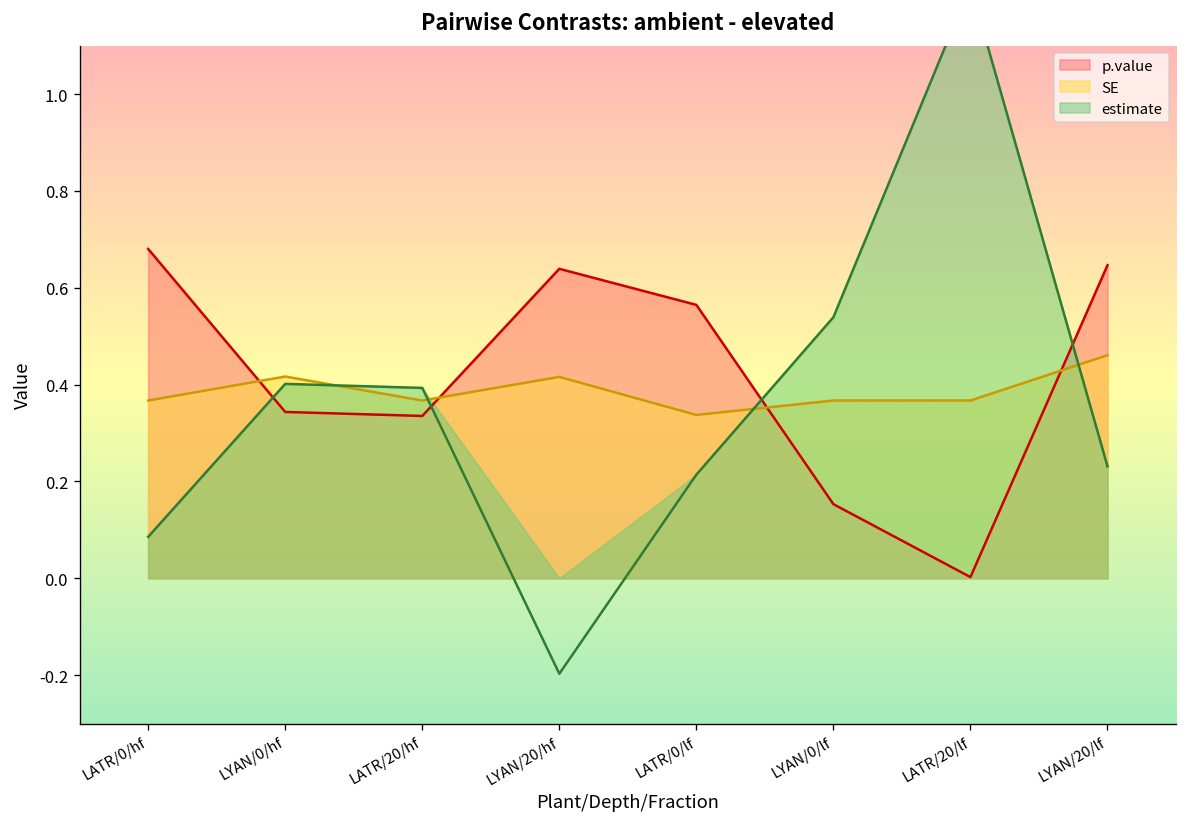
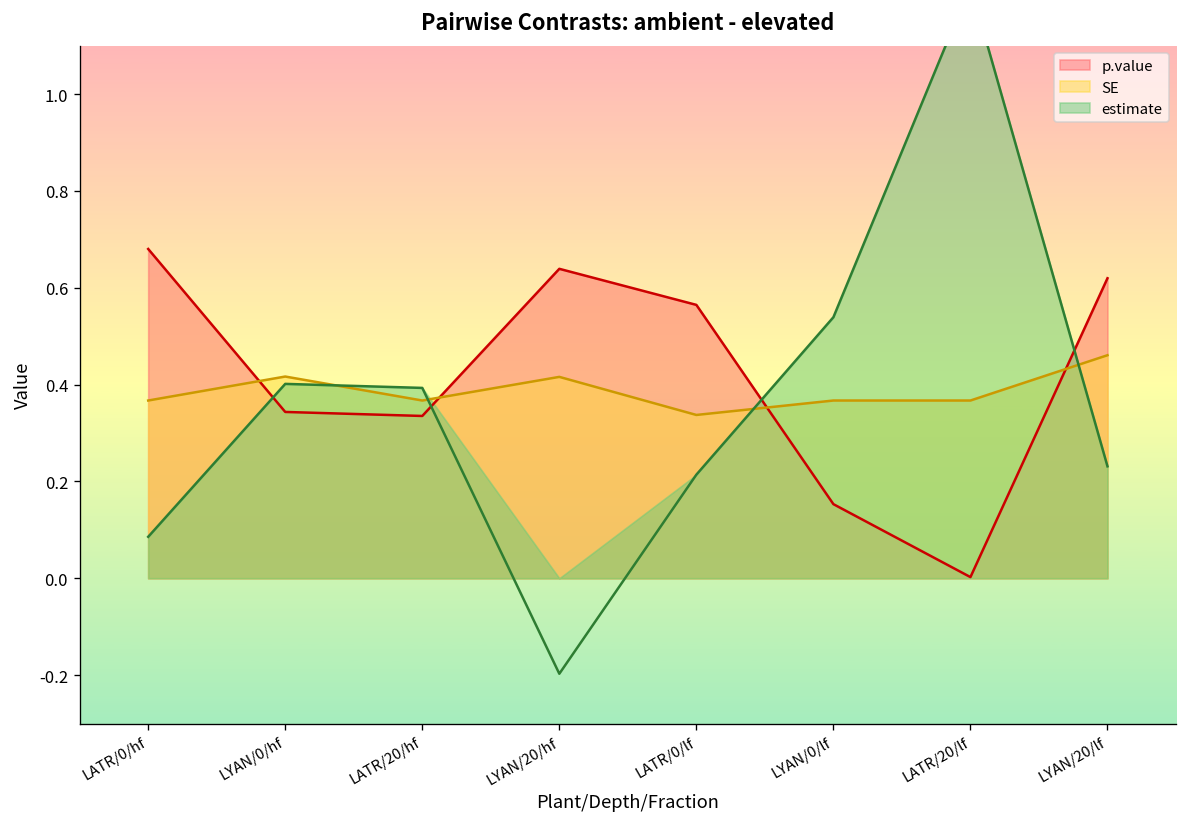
p.value, LYAN/20/lf: 0.65 -> 0.62
